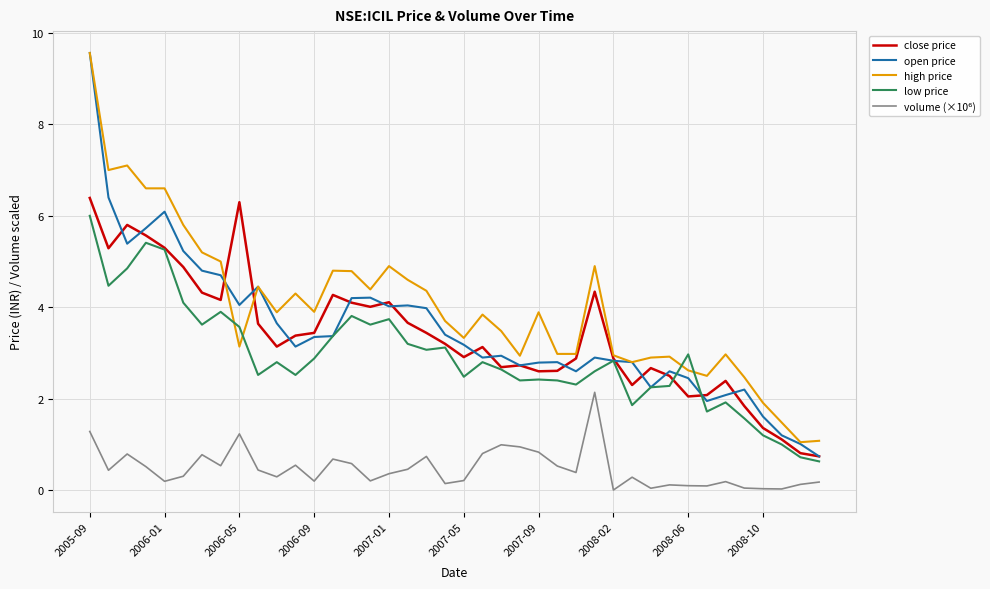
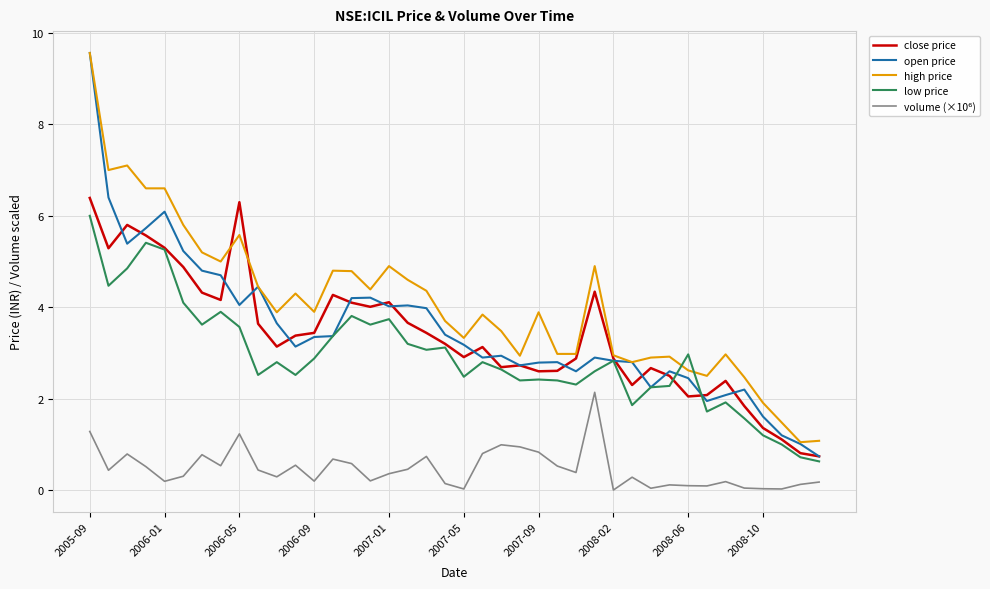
high price, 2006-05: 3.1 -> 5.6
volume (×10⁶), 2007-05: 0.2 -> 0.0
